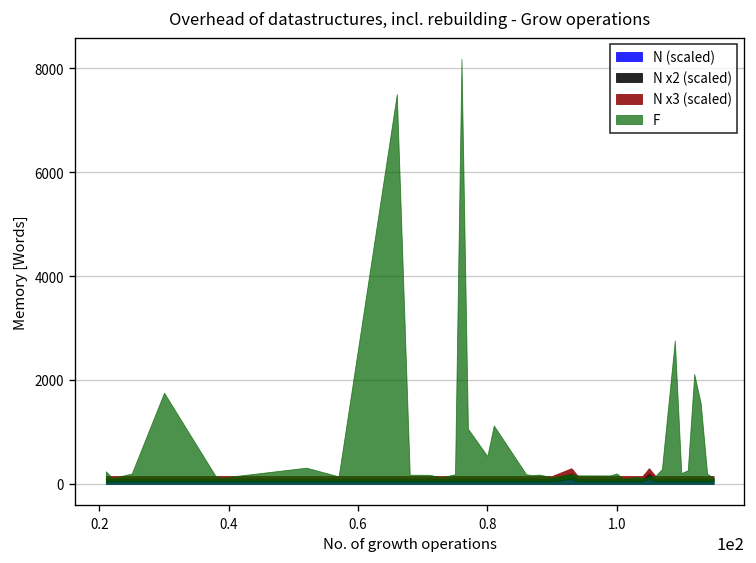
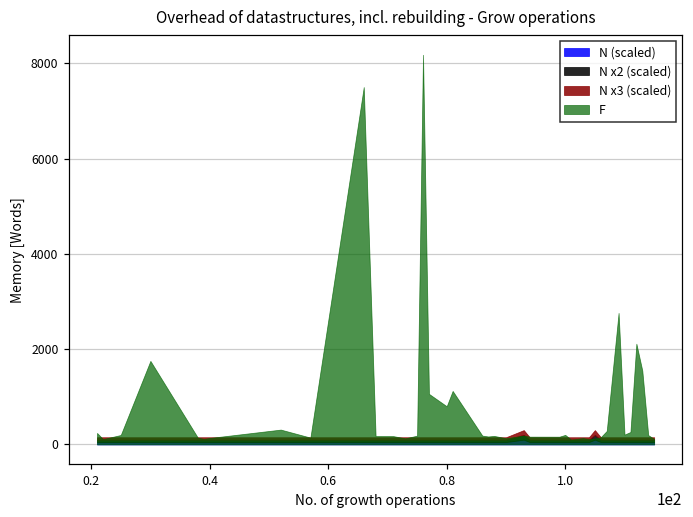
F, 0.8: 500 -> 800
